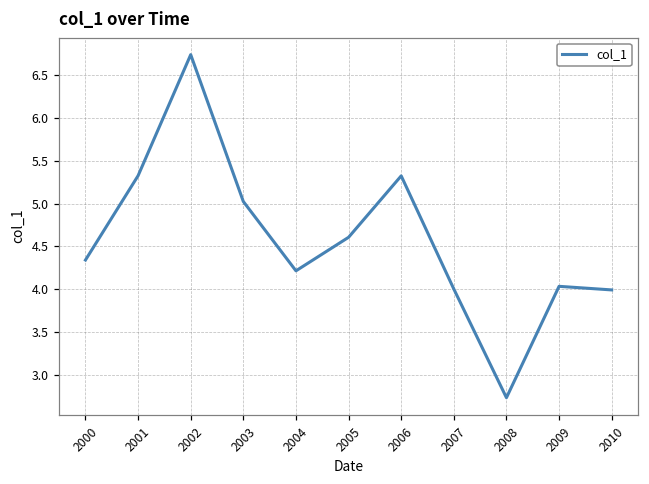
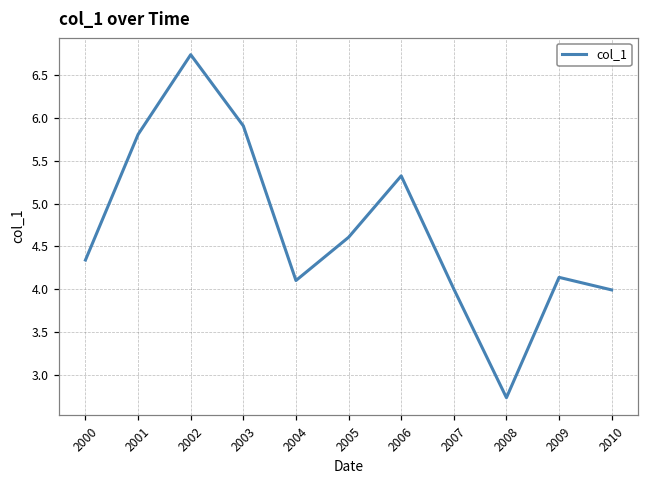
2001: 5.3 -> 5.8
2003: 5.0 -> 5.9
2004: 4.2 -> 4.1
2009: 4.0 -> 4.1
